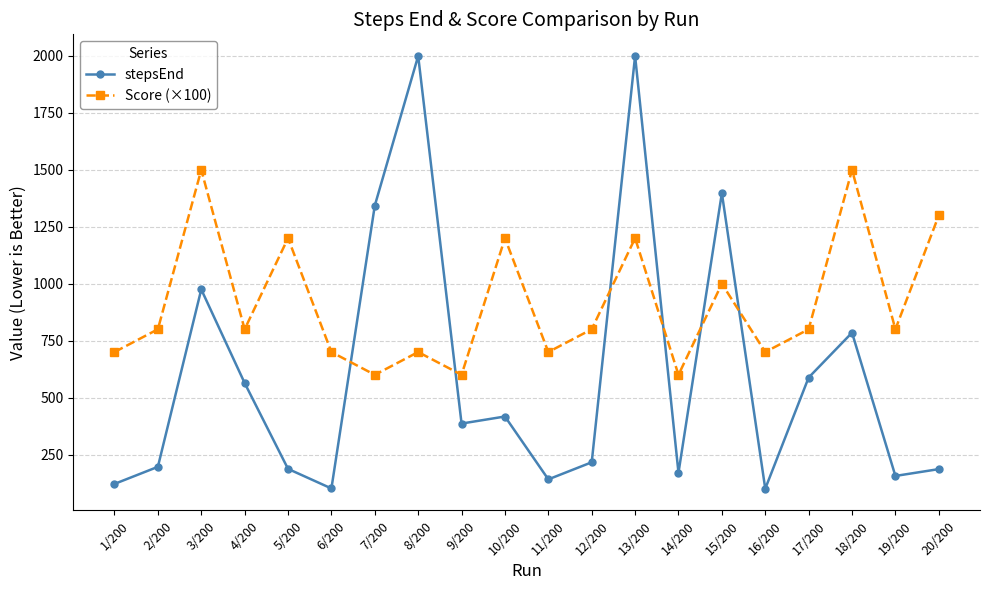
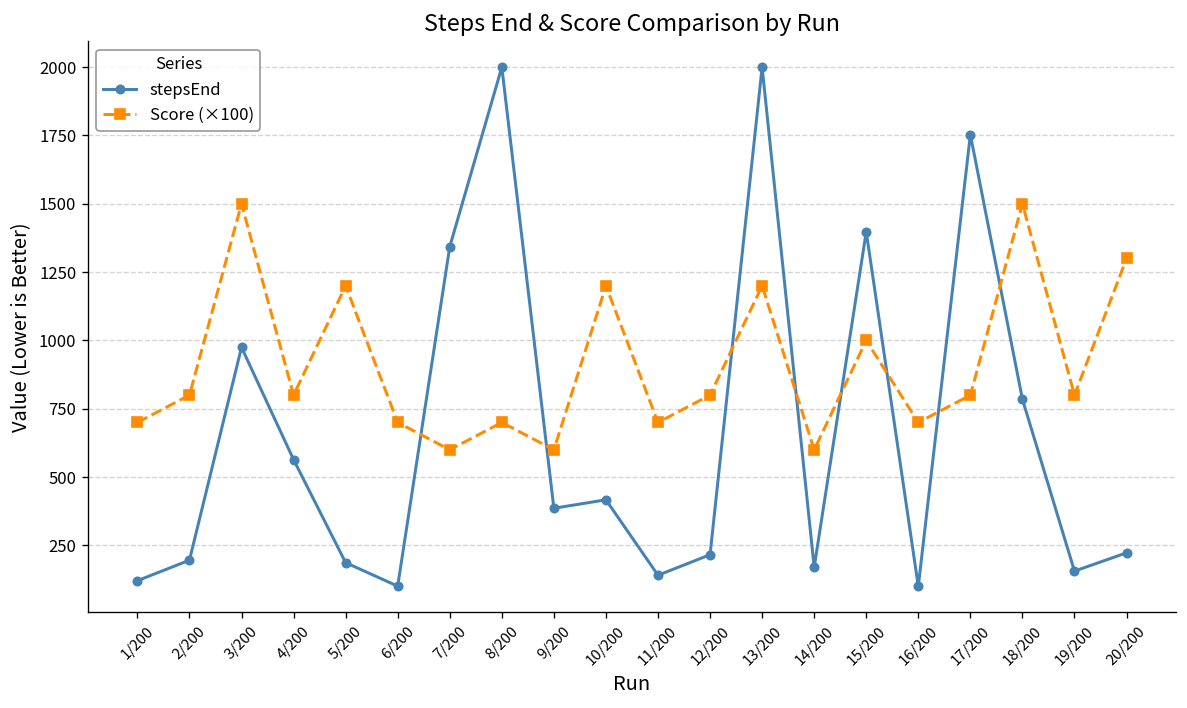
stepsEnd, 17/200: 590 -> 1750
stepsEnd, 20/200: 190 -> 220
